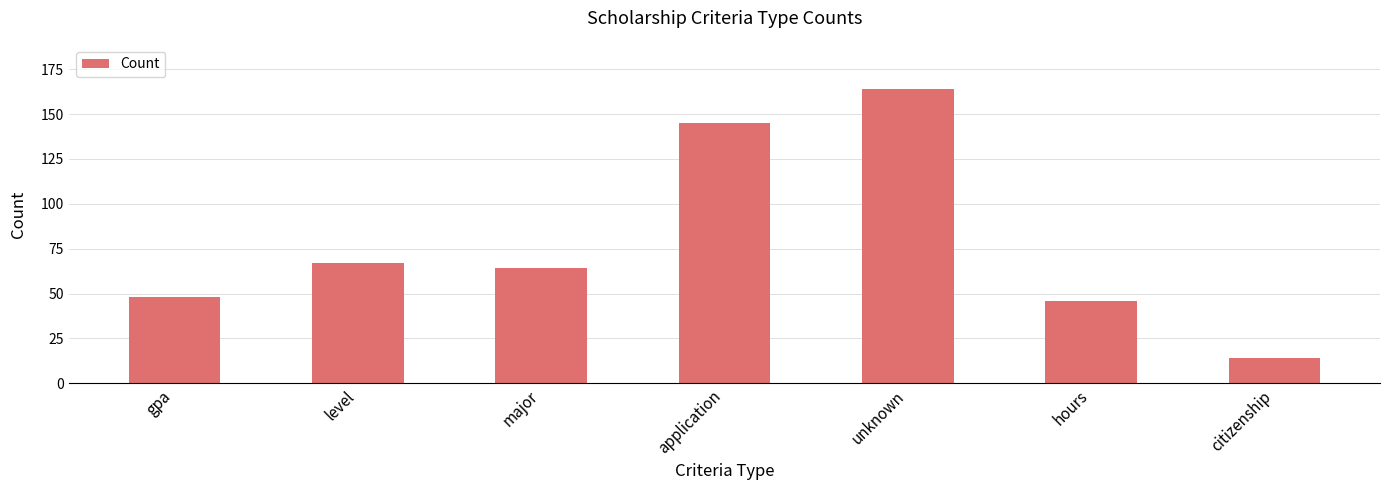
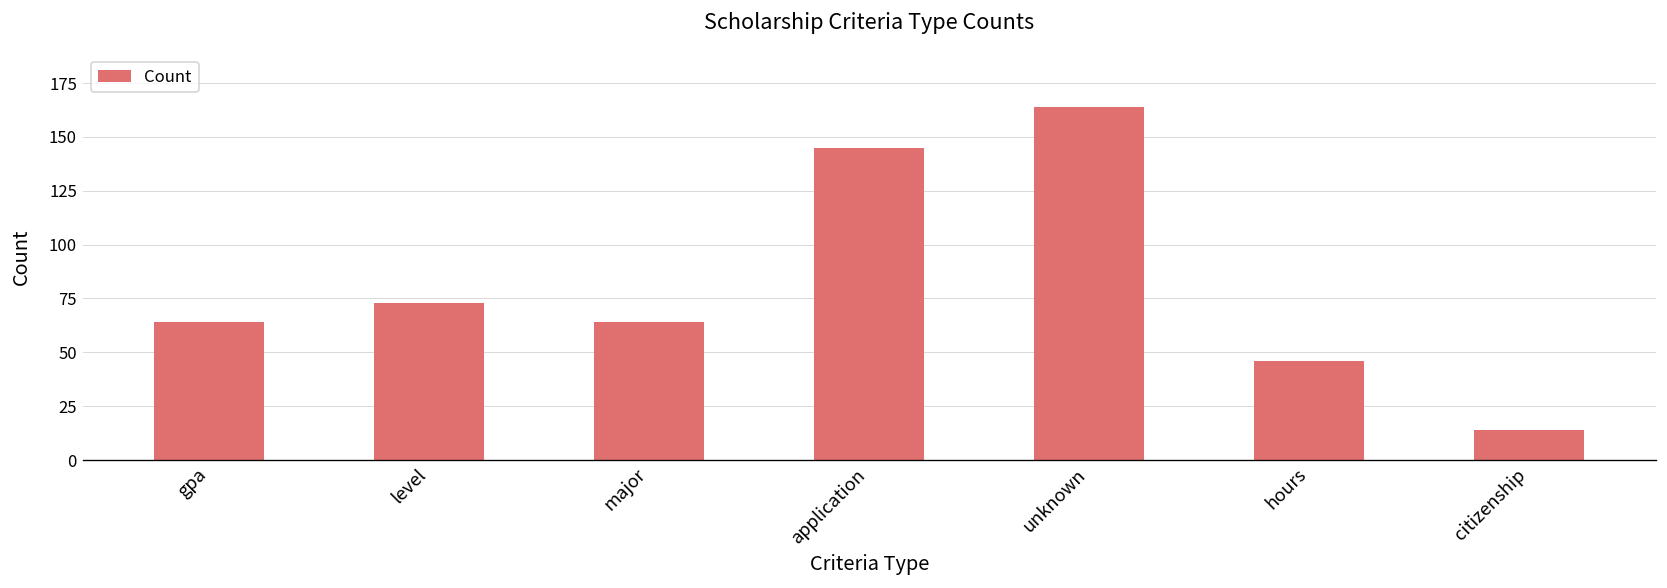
gpa: 48 -> 64
level: 67 -> 73
